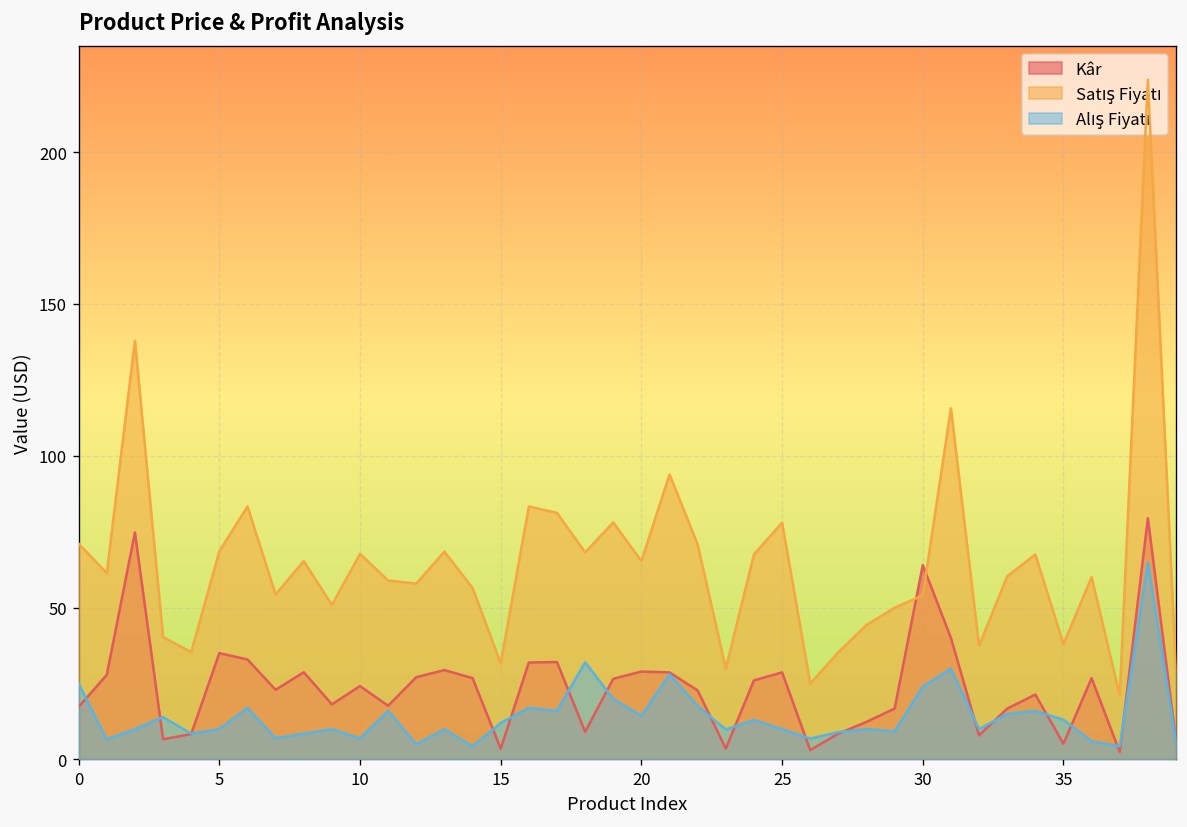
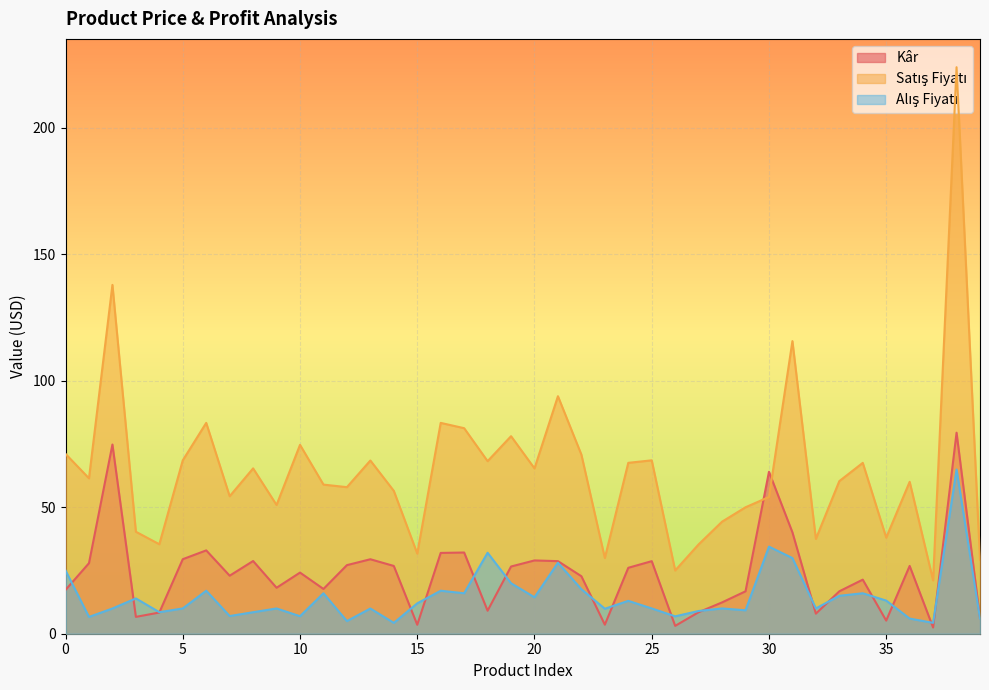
Kâr, 5: 35 -> 29
Satış Fiyatı, 10: 68 -> 75
Satış Fiyatı, 25: 78 -> 69
Alış Fiyatı, 30: 24 -> 34
